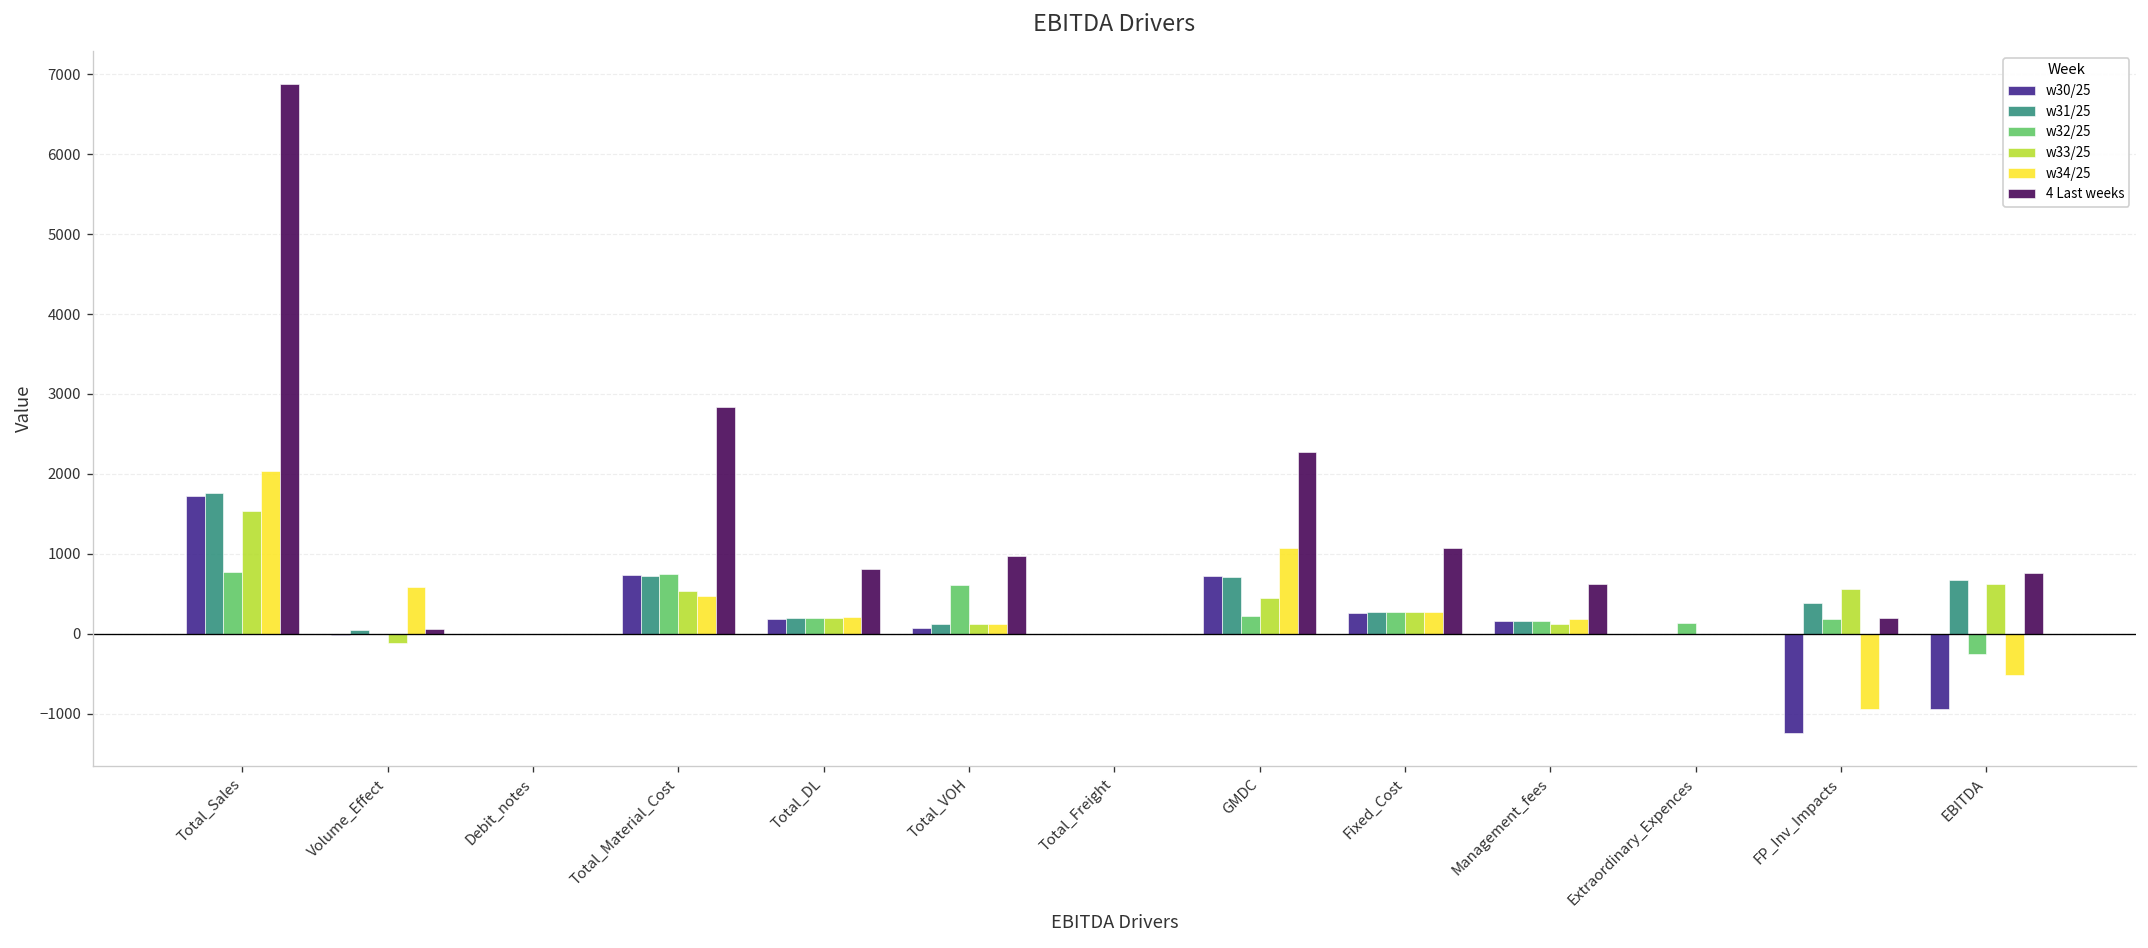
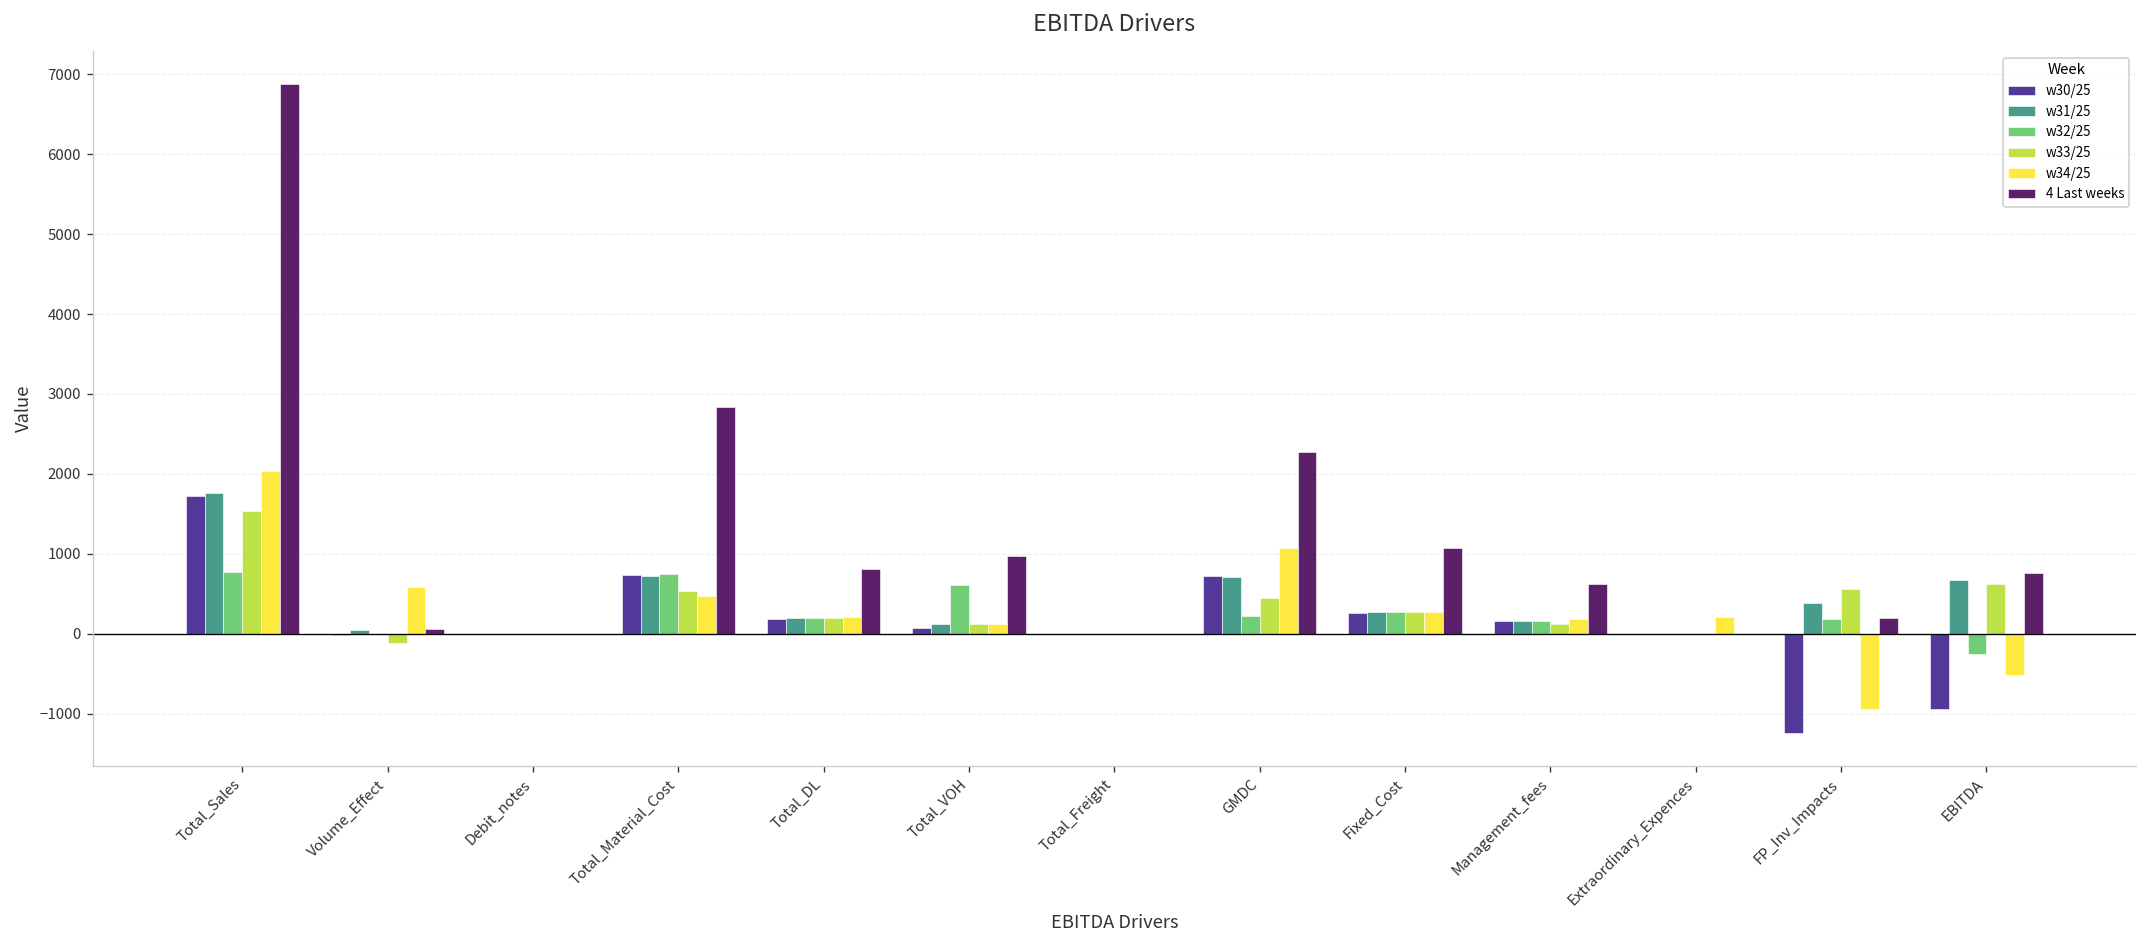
w32/25, Extraordinary_Expences: 100 -> 0
w34/25, Extraordinary_Expences: 0 -> 200
